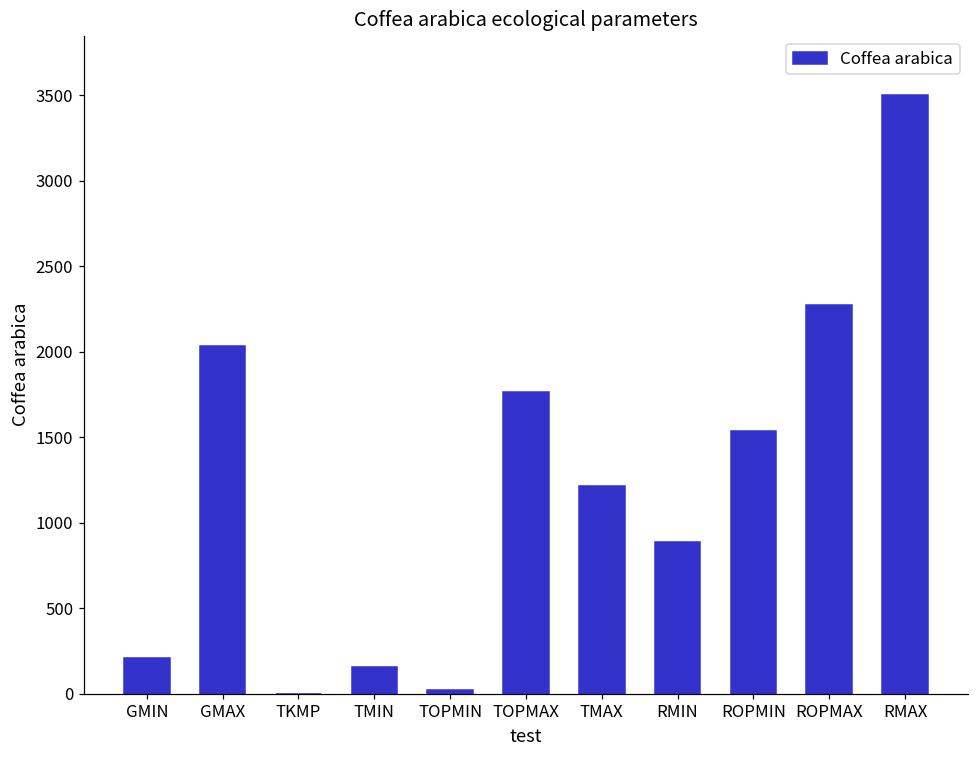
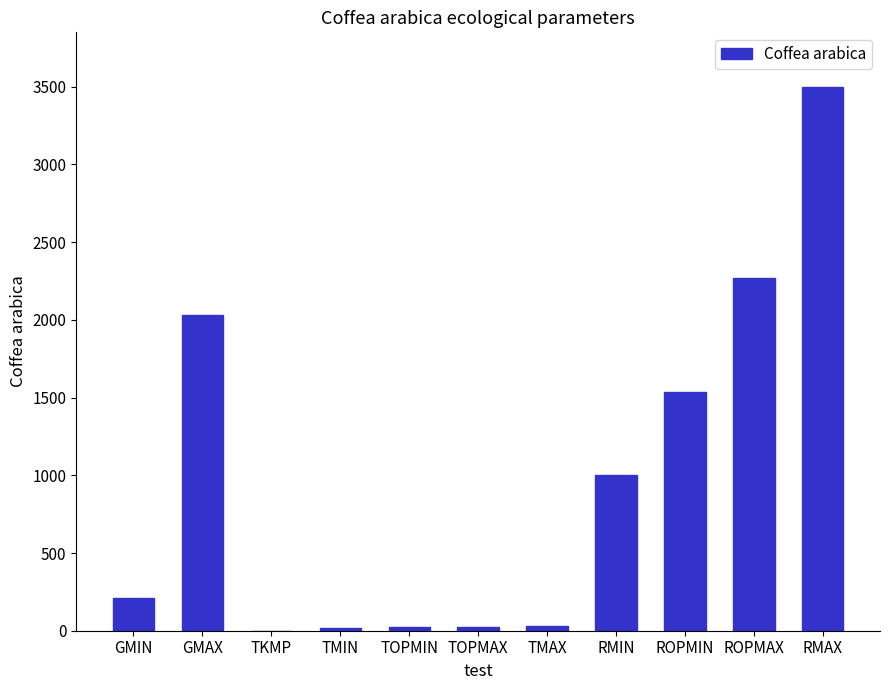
TMIN: 160 -> 20
TOPMAX: 1770 -> 30
TMAX: 1220 -> 30
RMIN: 890 -> 1000
